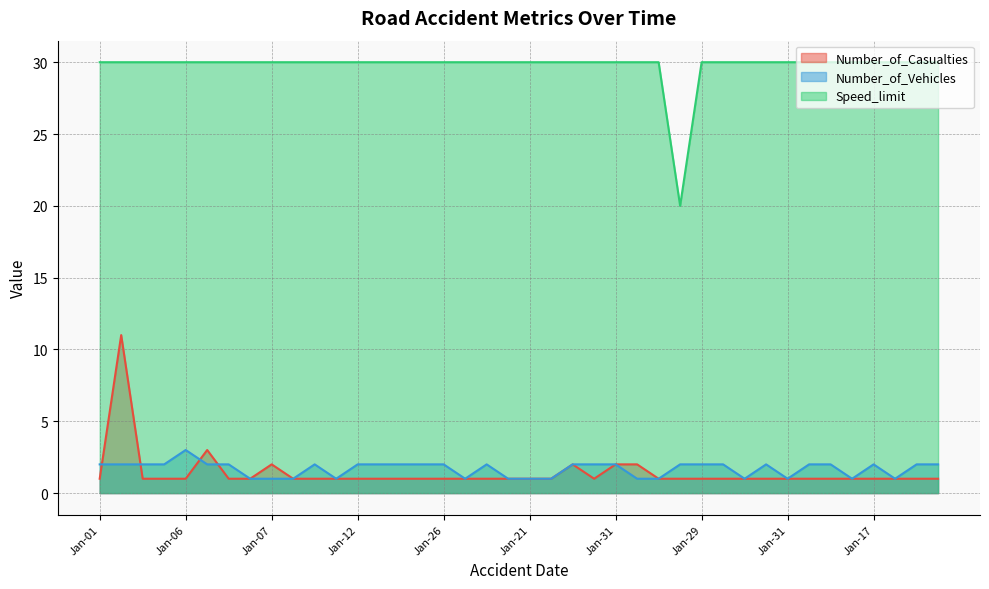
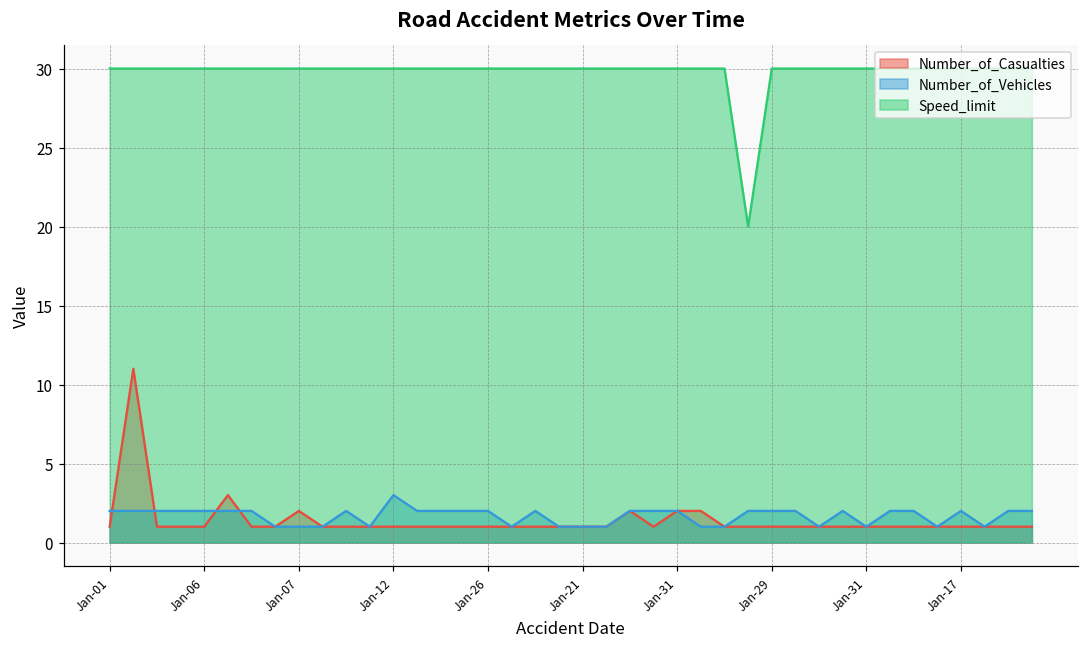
Number_of_Vehicles, Jan-06: 3 -> 2
Number_of_Vehicles, Jan-12: 2 -> 3
